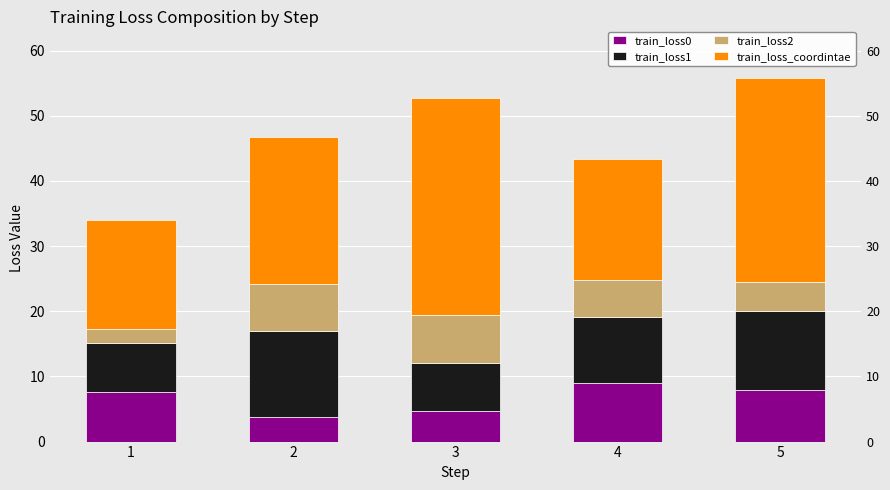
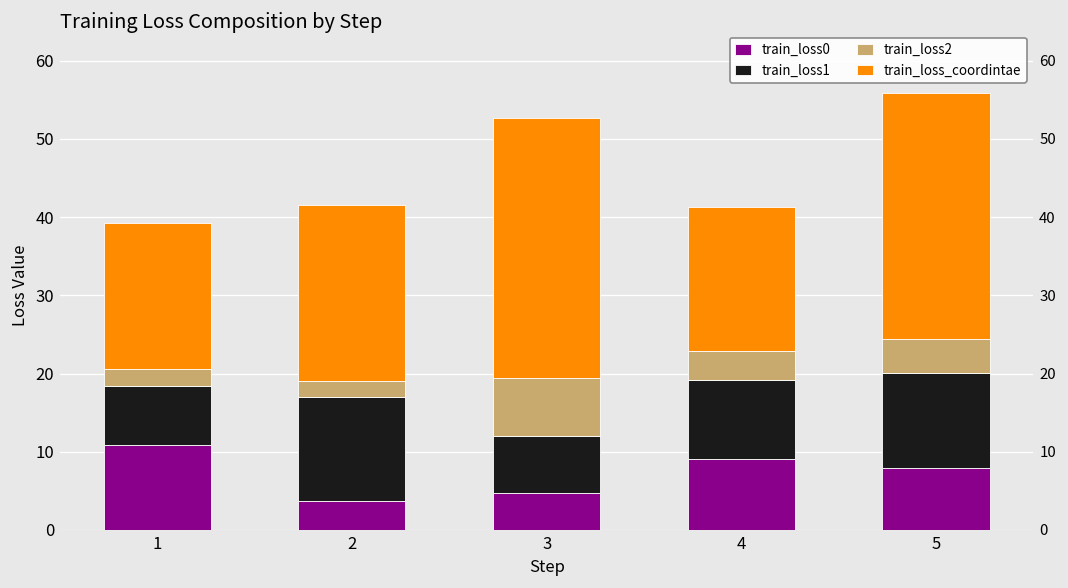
train_loss0, 1: 8 -> 11
train_loss_coordintae, 1: 17 -> 19
train_loss2, 2: 7 -> 2
train_loss2, 4: 6 -> 4
